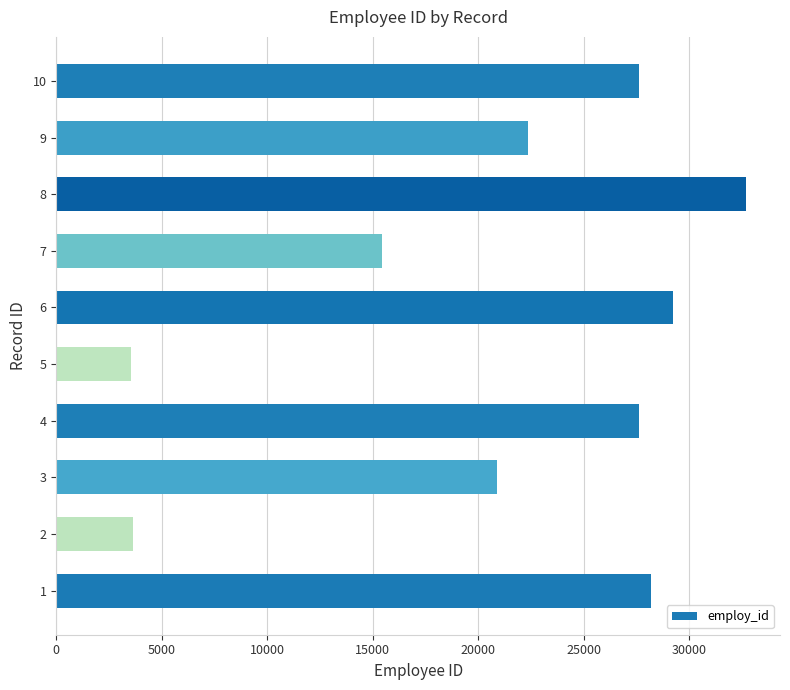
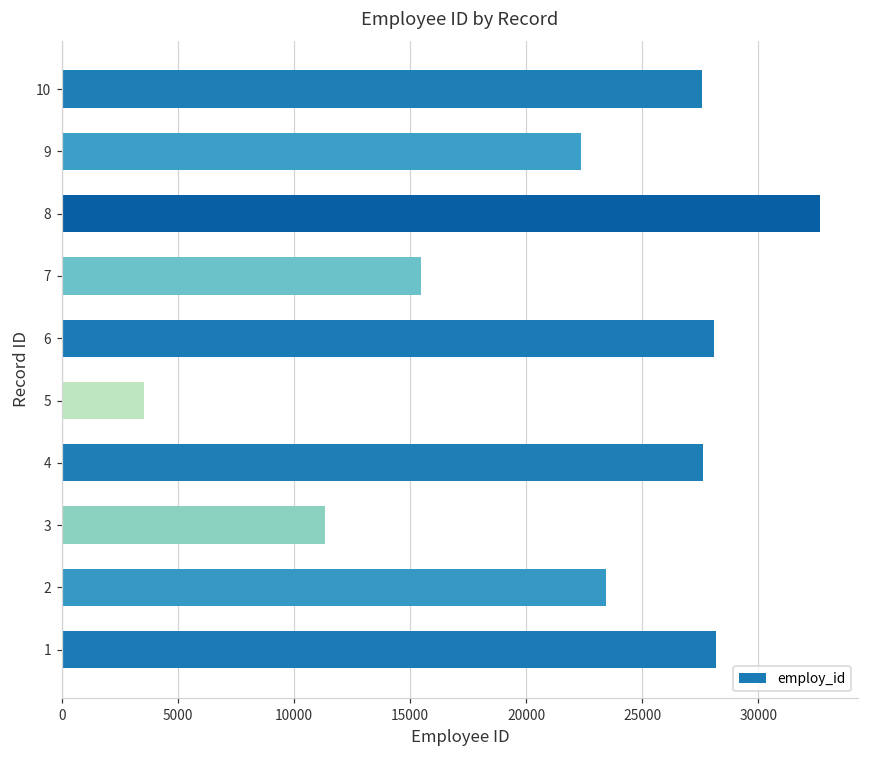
6: 29200 -> 28100
3: 20900 -> 11300
2: 3600 -> 23400
